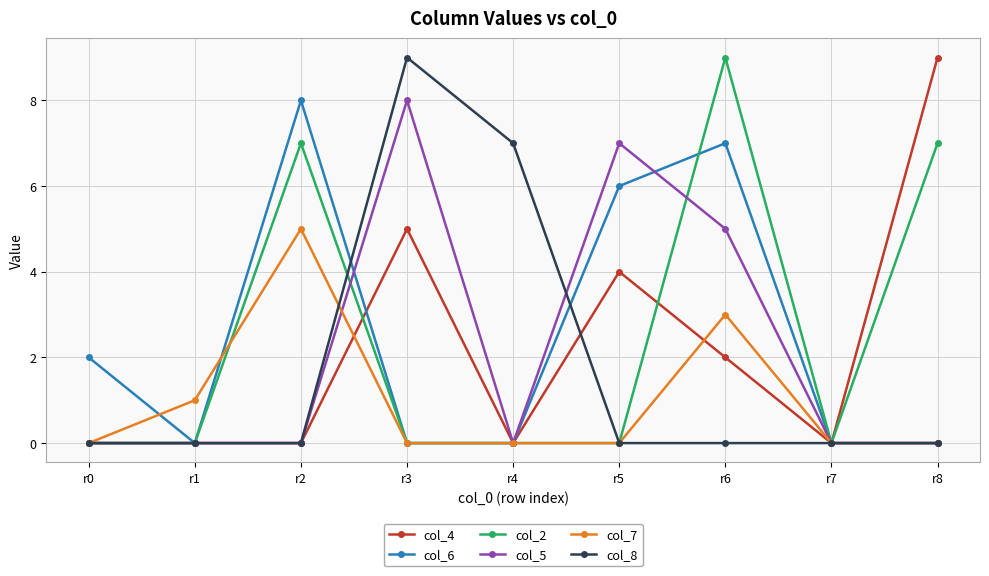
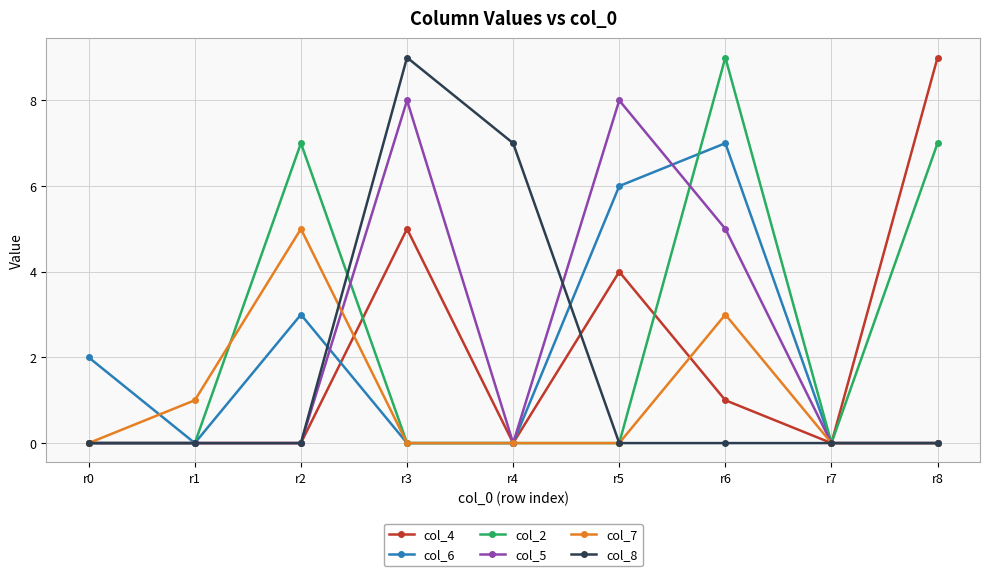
col_6, r2: 8 -> 3
col_5, r5: 7 -> 8
col_4, r6: 2 -> 1
